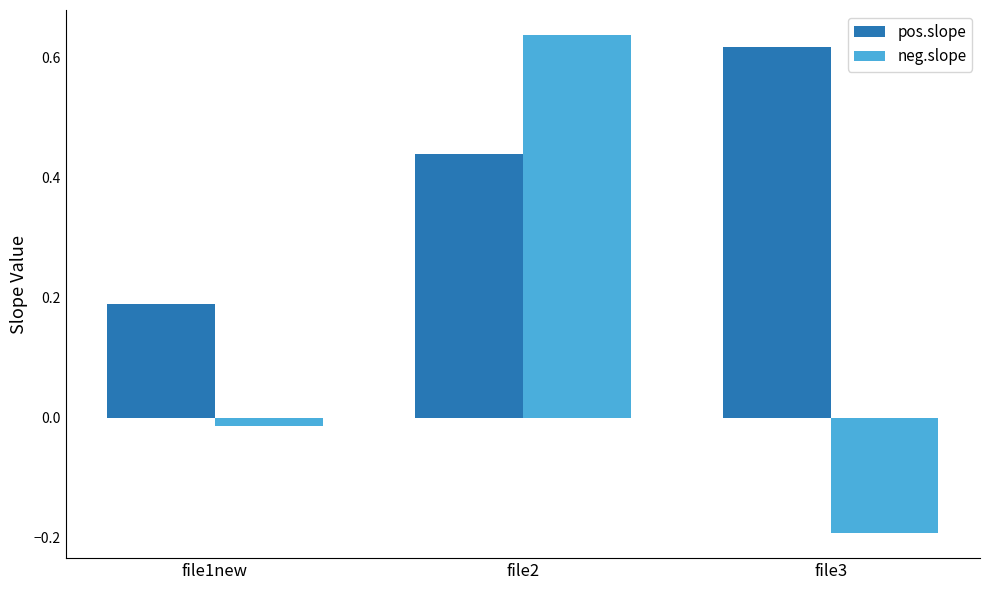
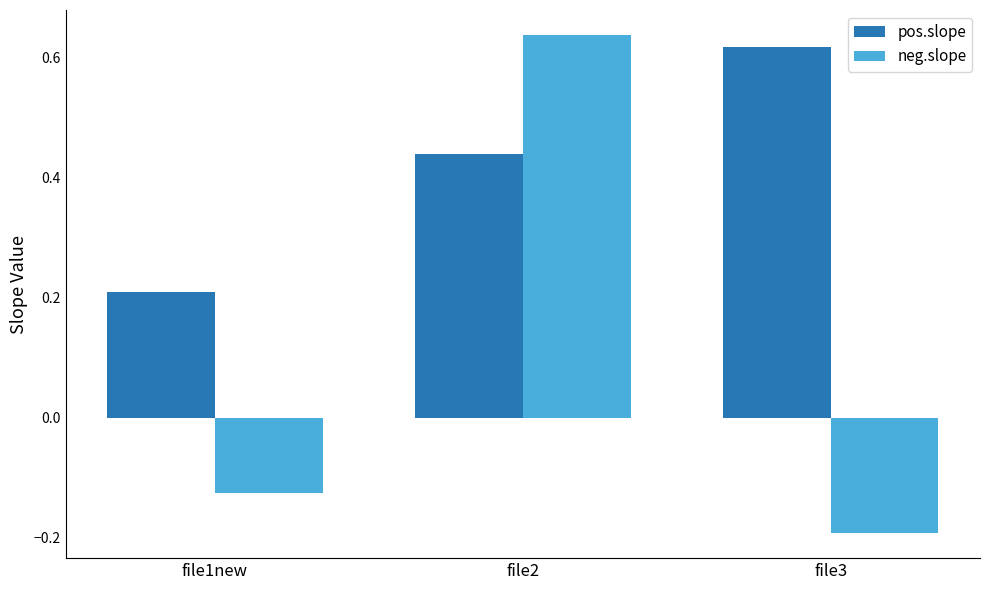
pos.slope, file1new: 0.19 -> 0.21
neg.slope, file1new: -0.01 -> -0.13
